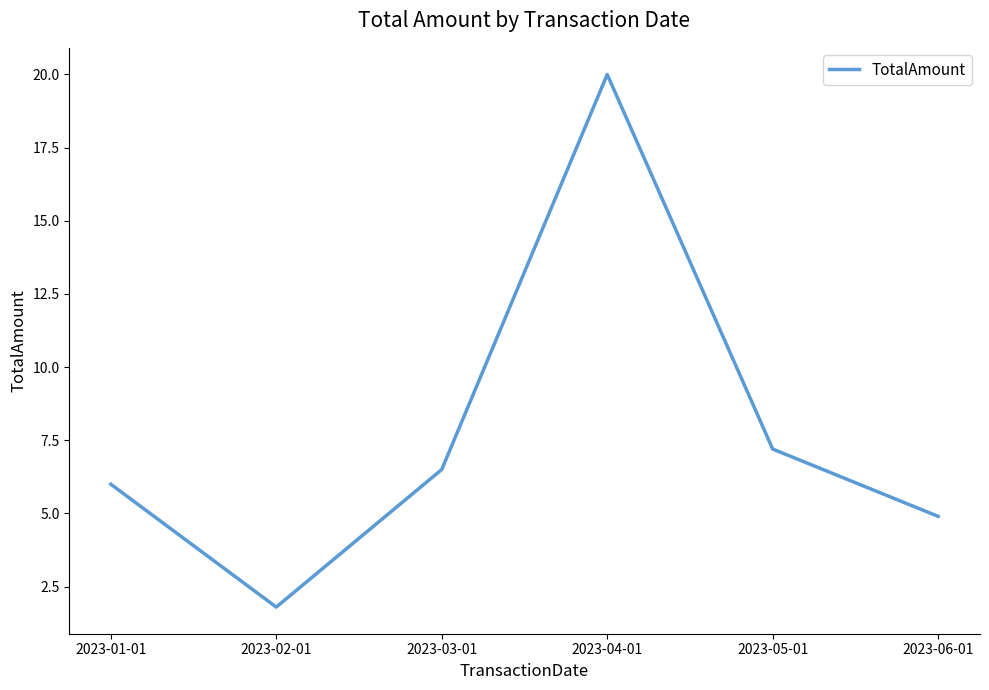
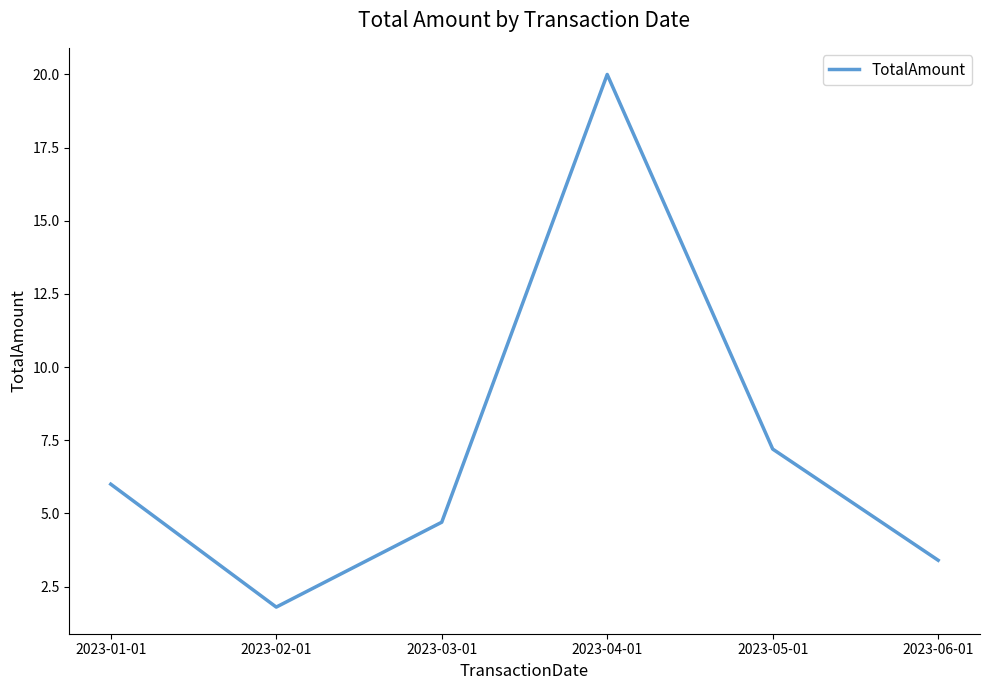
2023-03-01: 6.5 -> 4.7
2023-06-01: 4.9 -> 3.4
